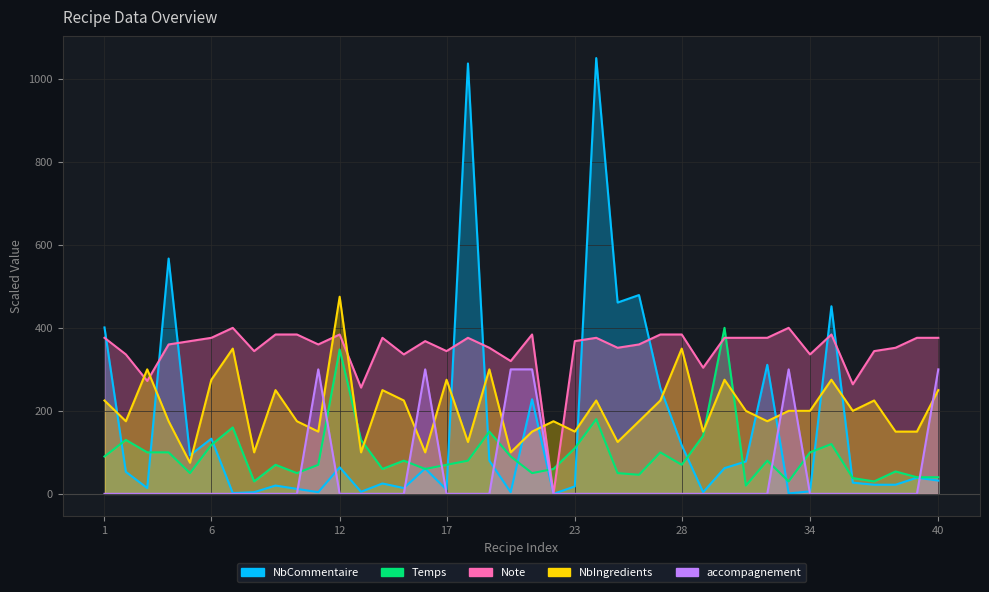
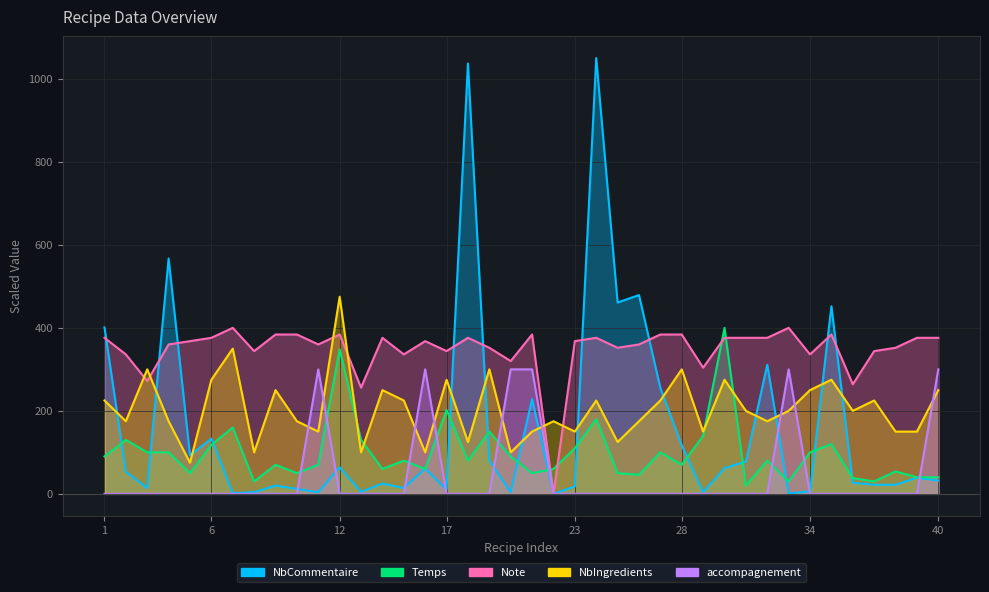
Temps, 17: 70 -> 200
NbIngredients, 28: 350 -> 300
NbIngredients, 34: 200 -> 250
